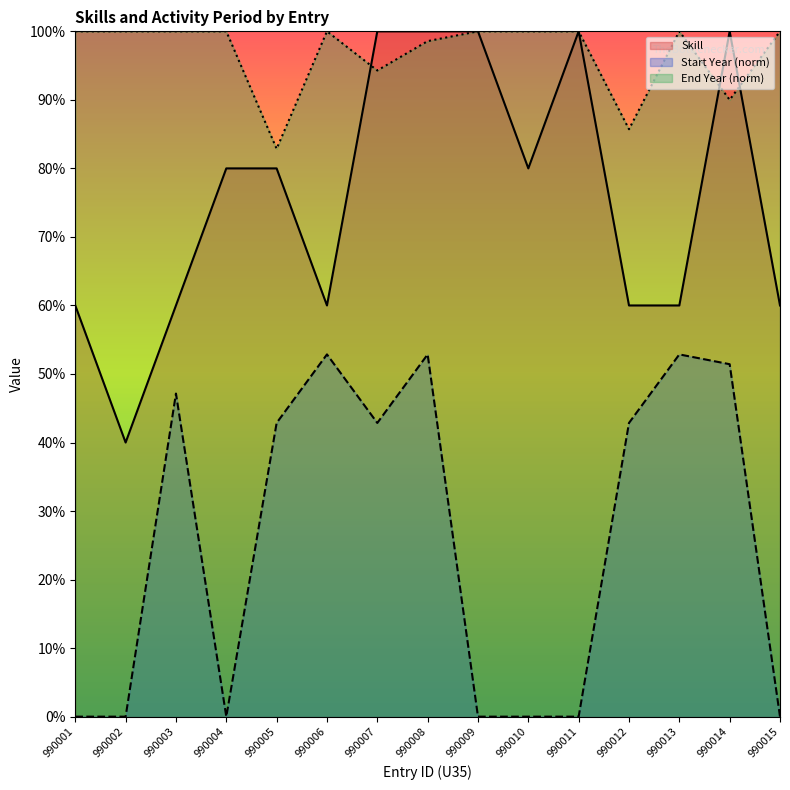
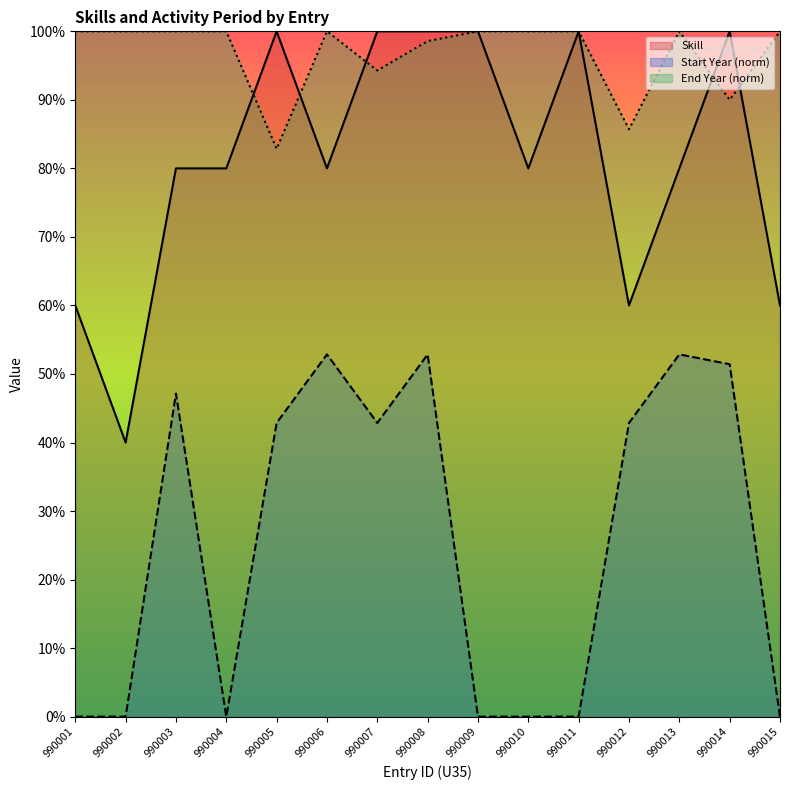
Skill, 990003: 60% -> 80%
Skill, 990005: 80% -> 100%
Skill, 990006: 60% -> 80%
Skill, 990013: 60% -> 80%
